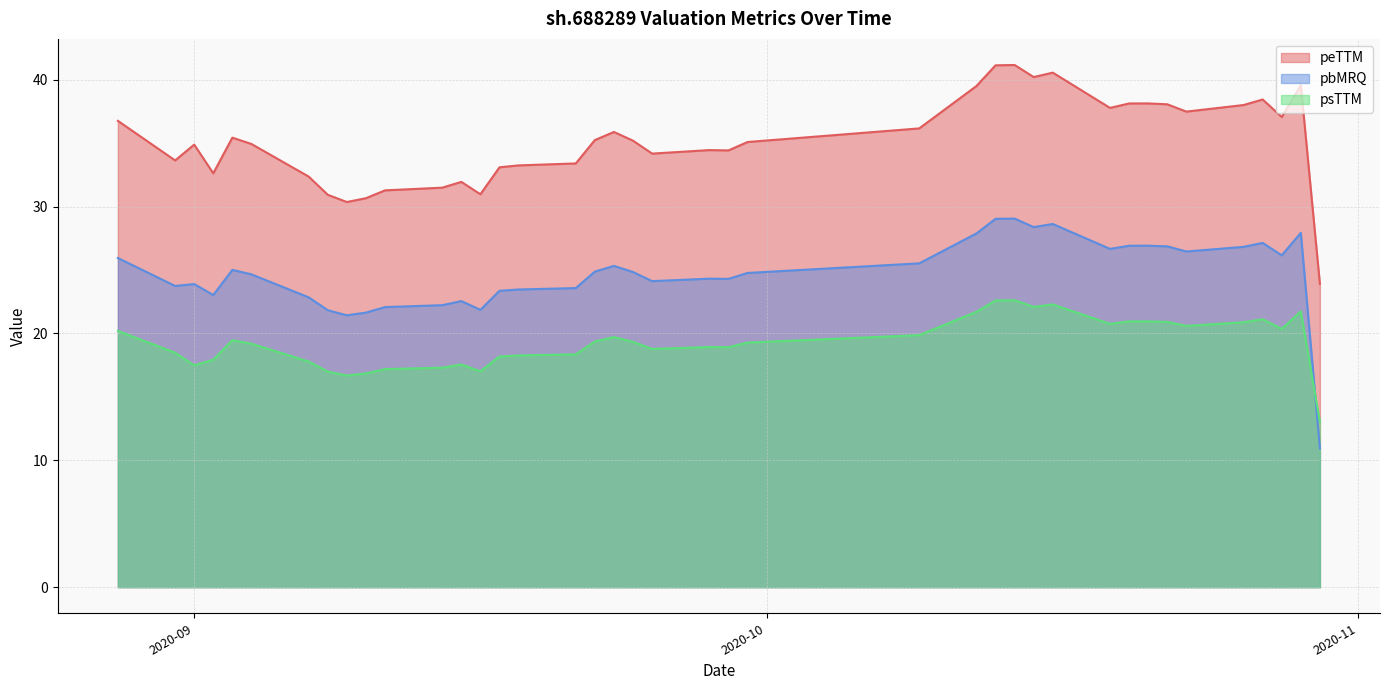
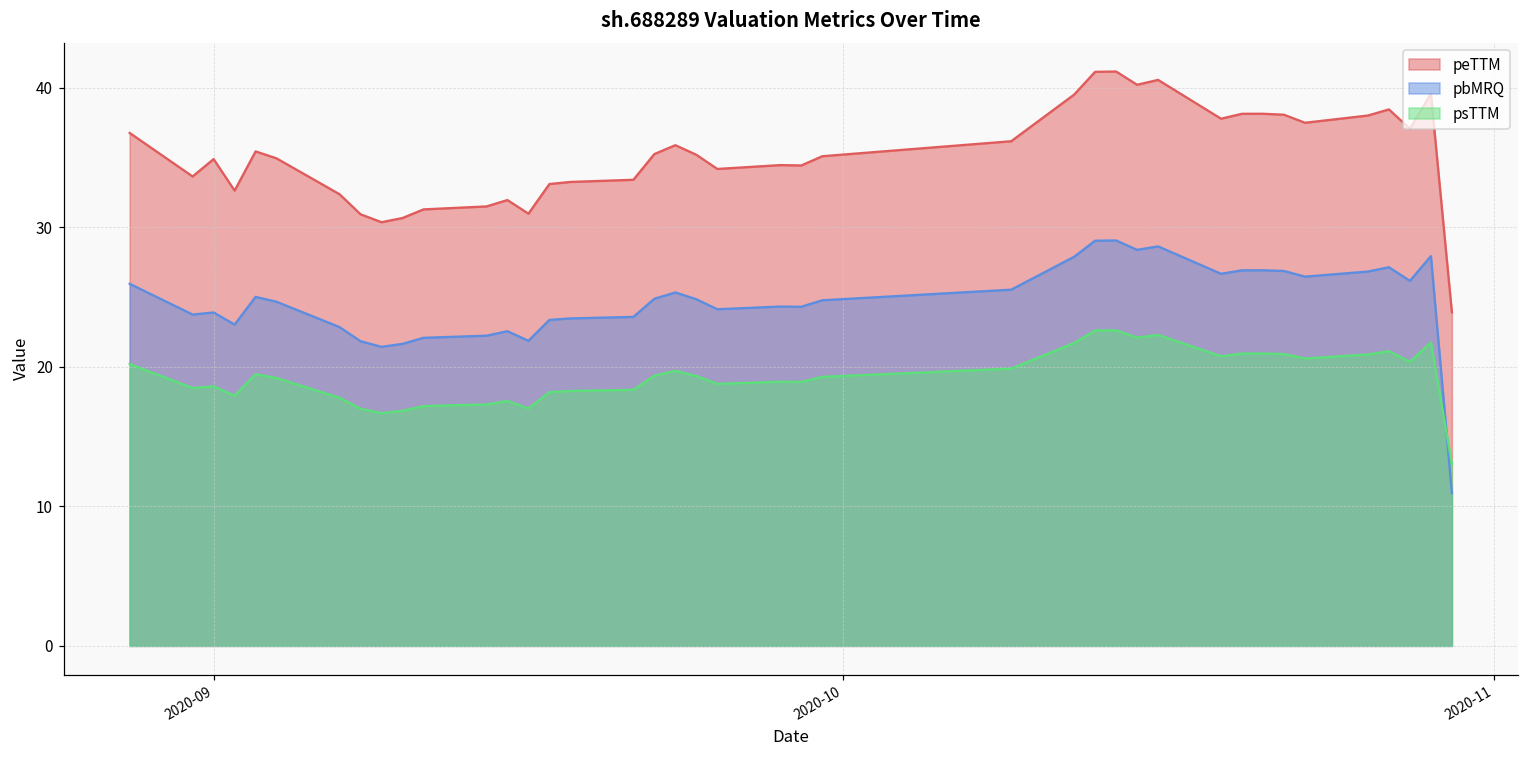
psTTM, 2020-09: 17.5 -> 18.6
